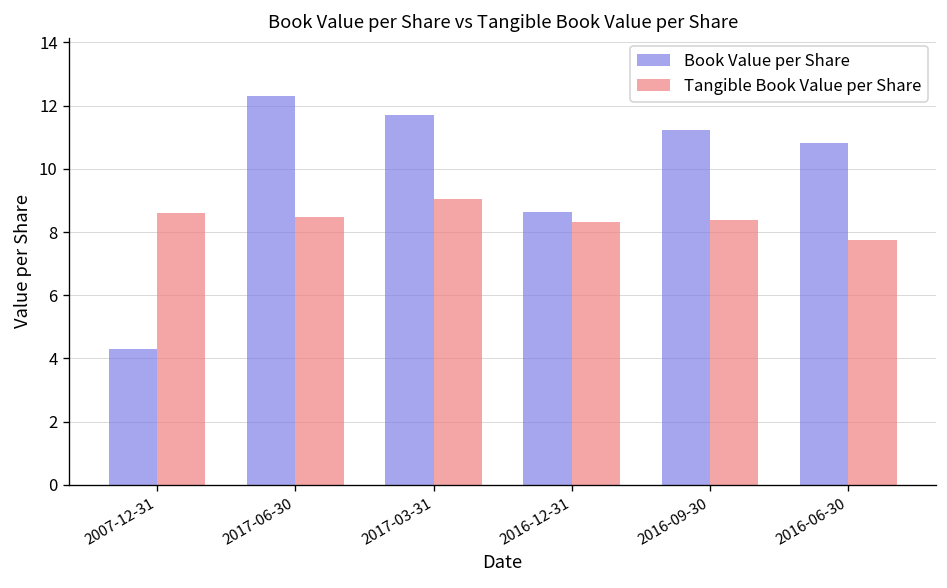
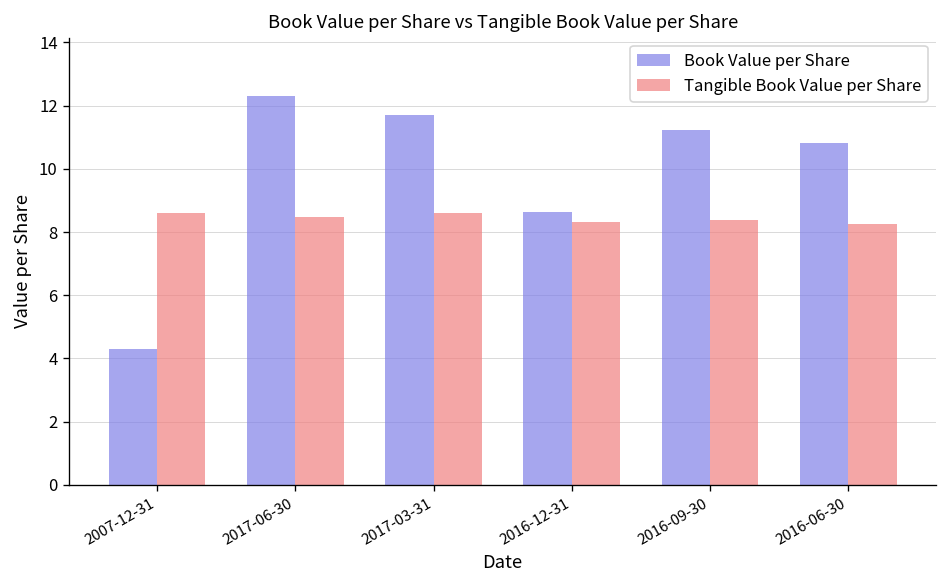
Tangible Book Value per Share, 2017-03-31: 9.0 -> 8.6
Tangible Book Value per Share, 2016-06-30: 7.8 -> 8.2
